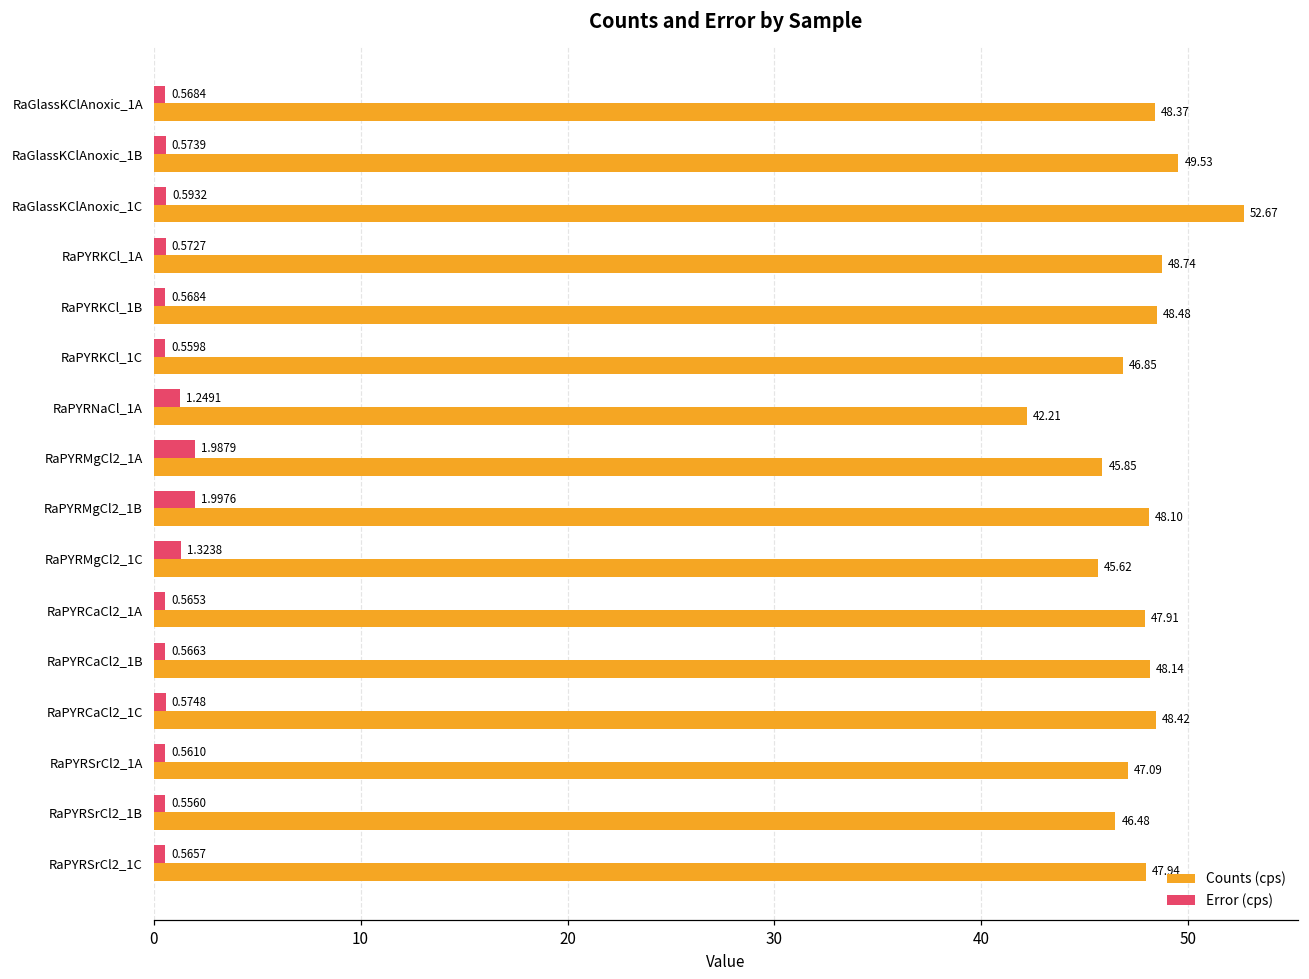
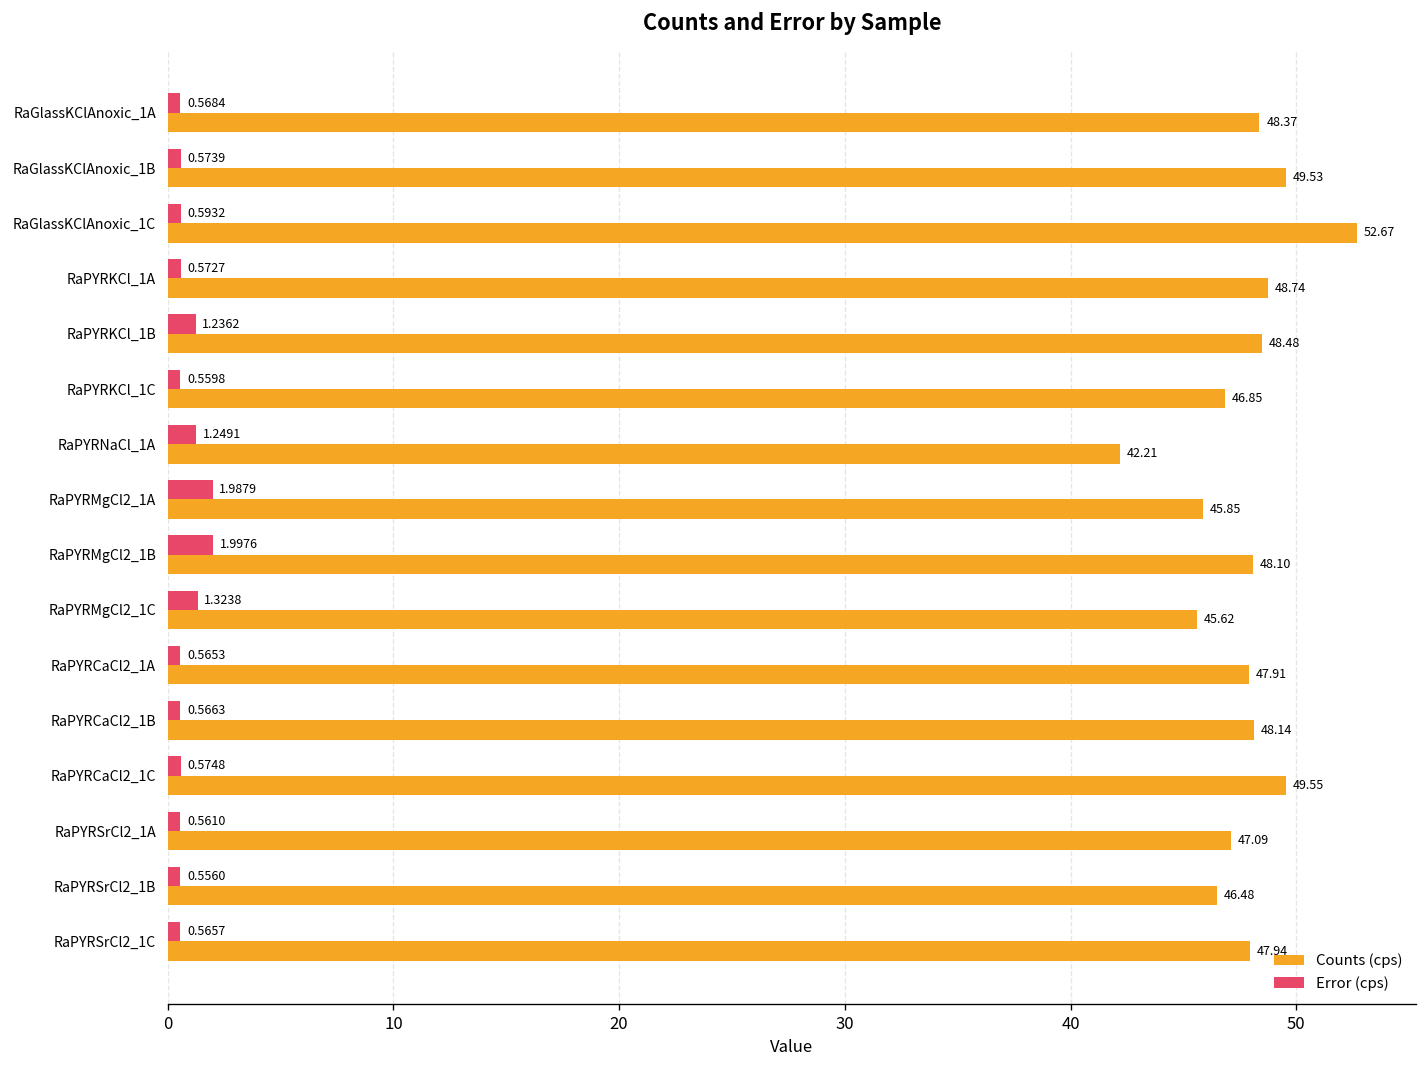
Error (cps), RaPYRKCl_1B: 0.5684 -> 1.2362
Counts (cps), RaPYRCaCl2_1C: 48.42 -> 49.55
